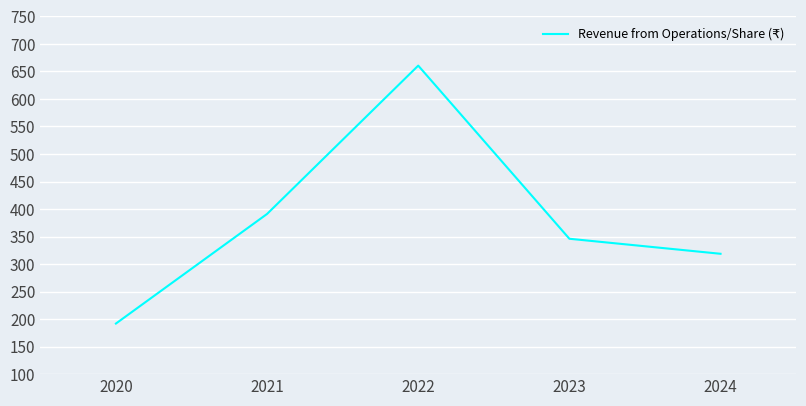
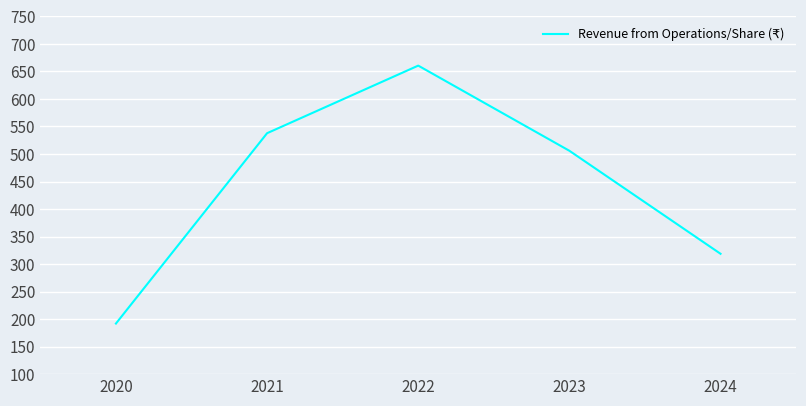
2021: 390 -> 540
2023: 350 -> 510
